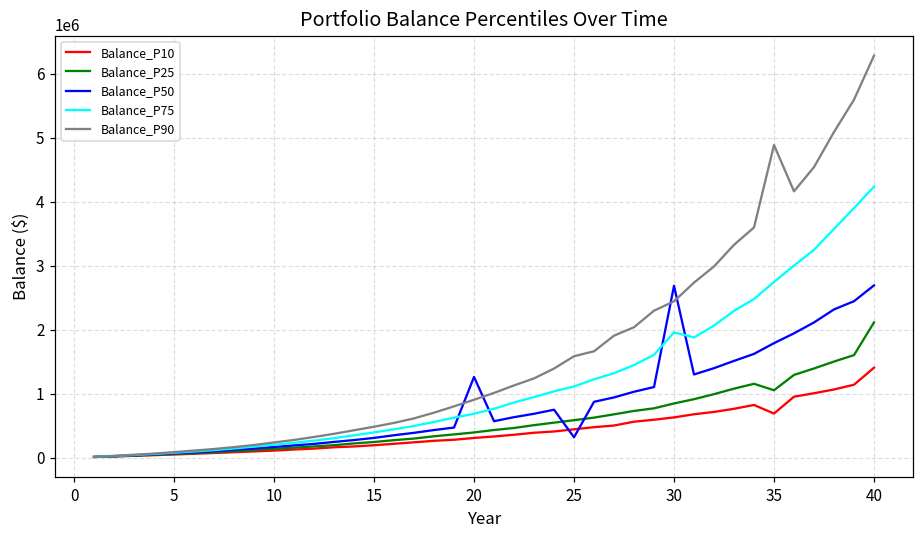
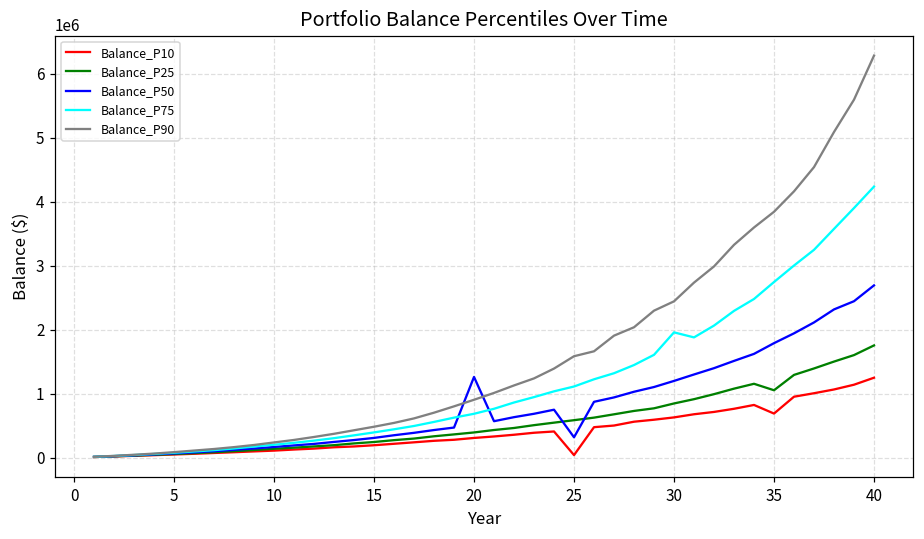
Balance_P10, 25: 400000 -> 0
Balance_P50, 30: 2700000 -> 1200000
Balance_P90, 35: 4900000 -> 3800000
Balance_P10, 40: 1400000 -> 1200000
Balance_P25, 40: 2100000 -> 1800000
